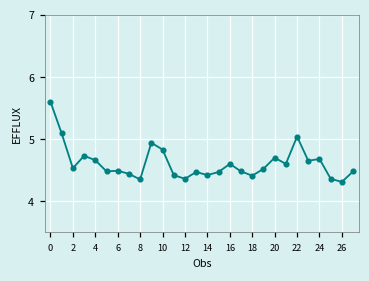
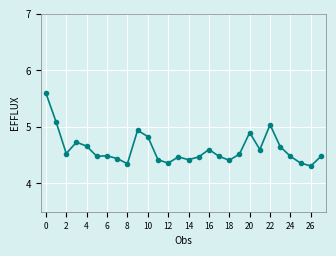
20: 4.7 -> 4.9
24: 4.7 -> 4.5
